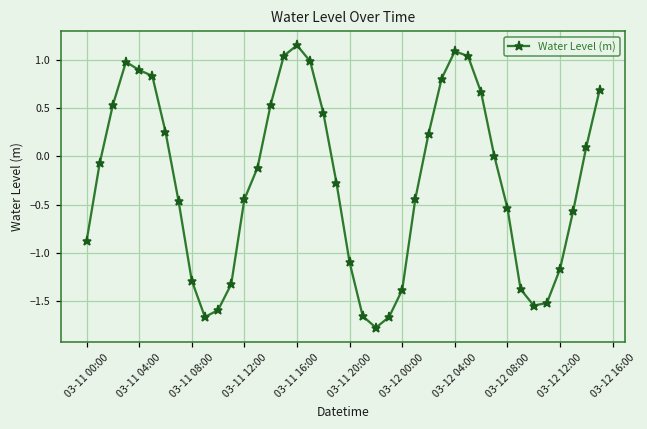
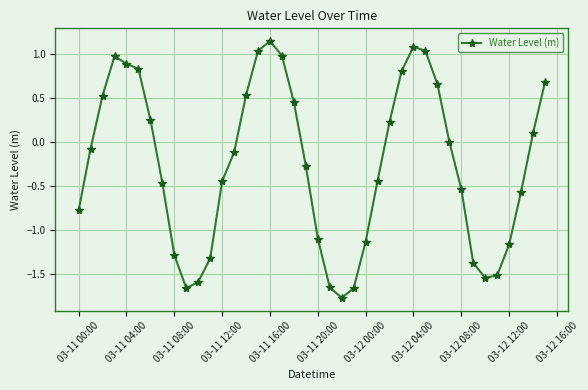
03-11 00:00: -0.9 -> -0.8
03-12 00:00: -1.4 -> -1.1
